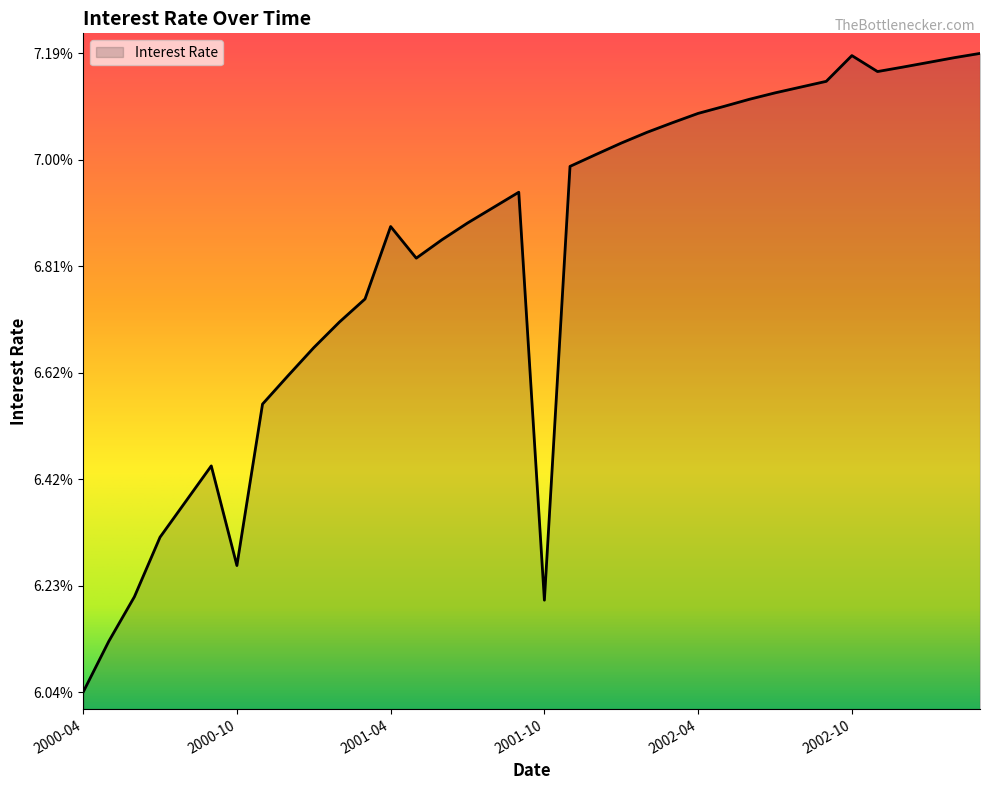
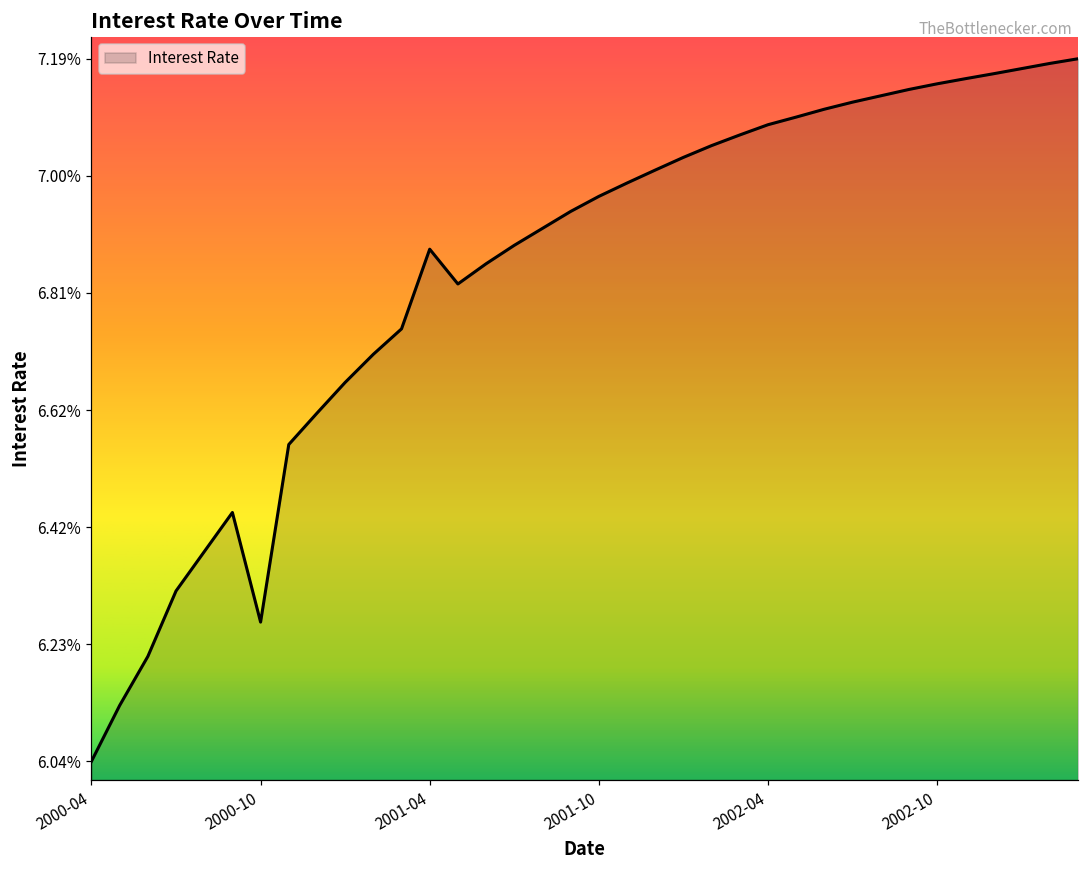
2001-10: 6.21% -> 6.96%
2002-10: 7.18% -> 7.15%
